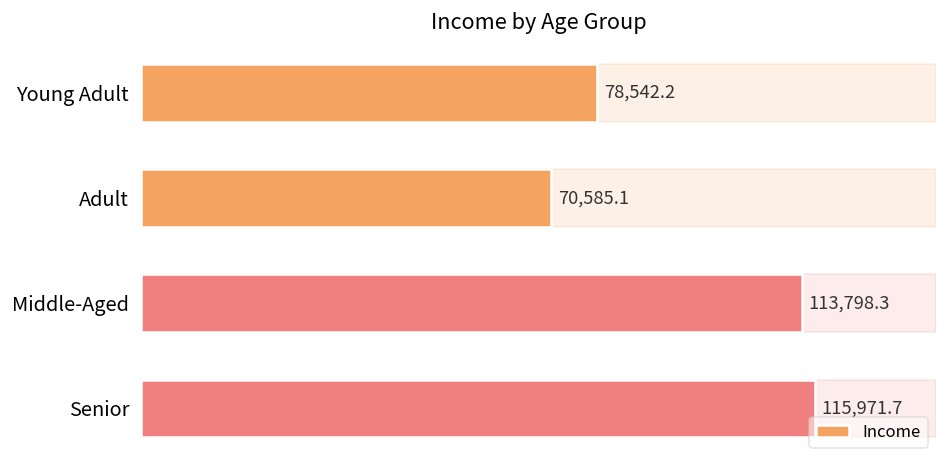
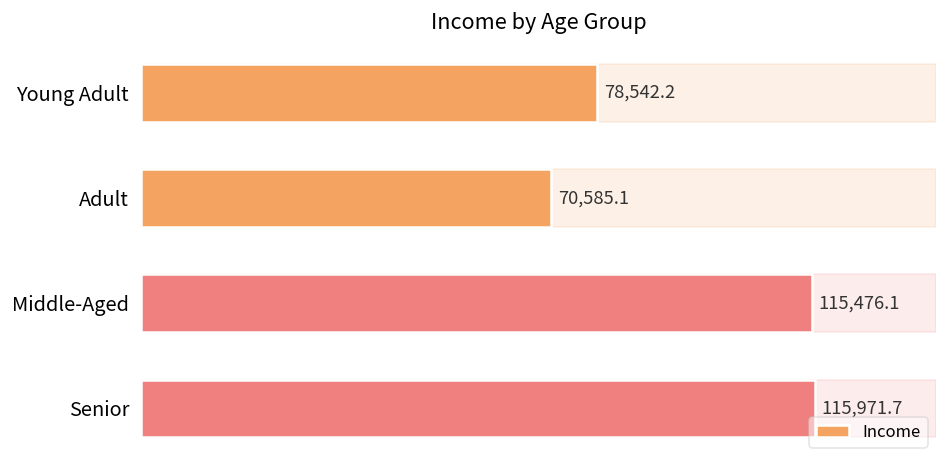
Middle-Aged: 113,798.3 -> 115,476.1
